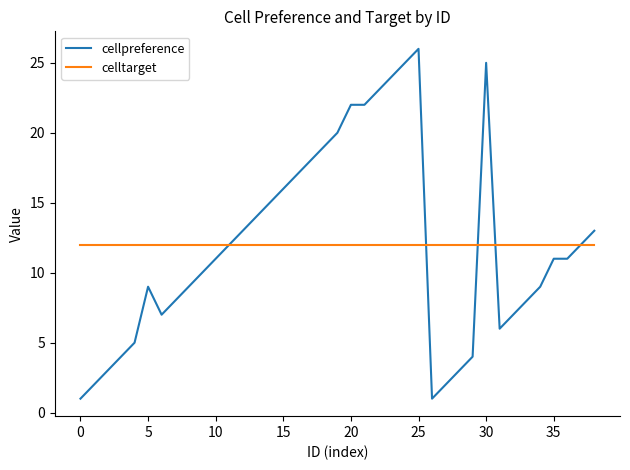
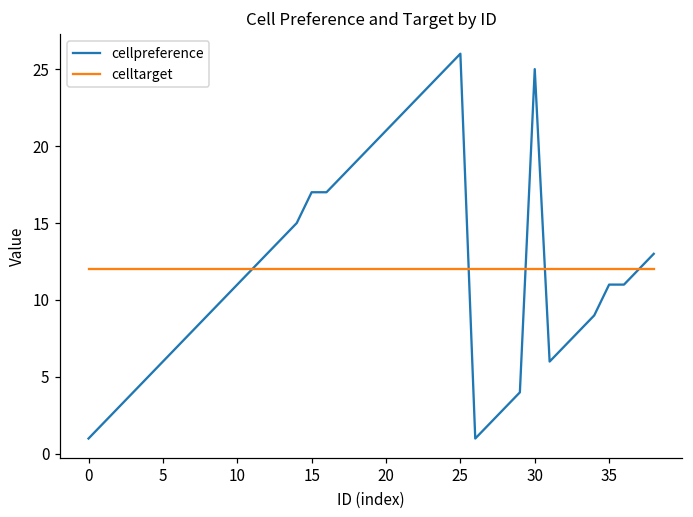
cellpreference, 5: 9 -> 6
cellpreference, 15: 16 -> 17
cellpreference, 20: 22 -> 21
